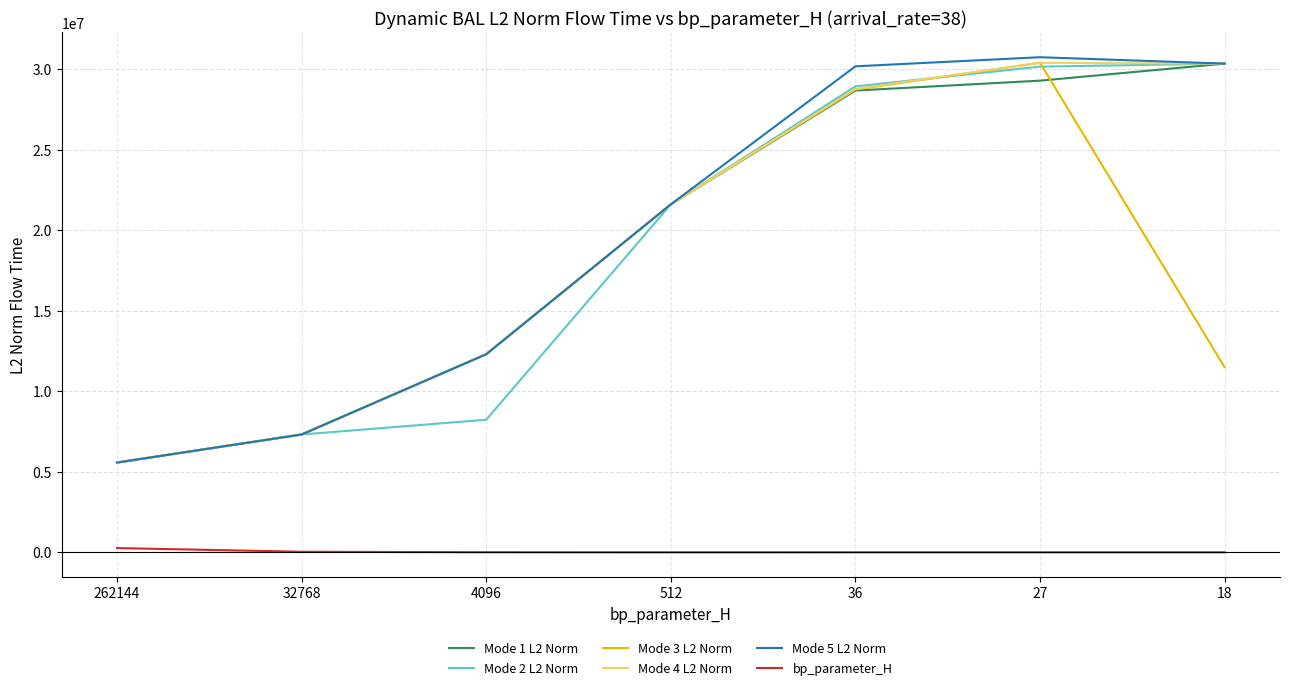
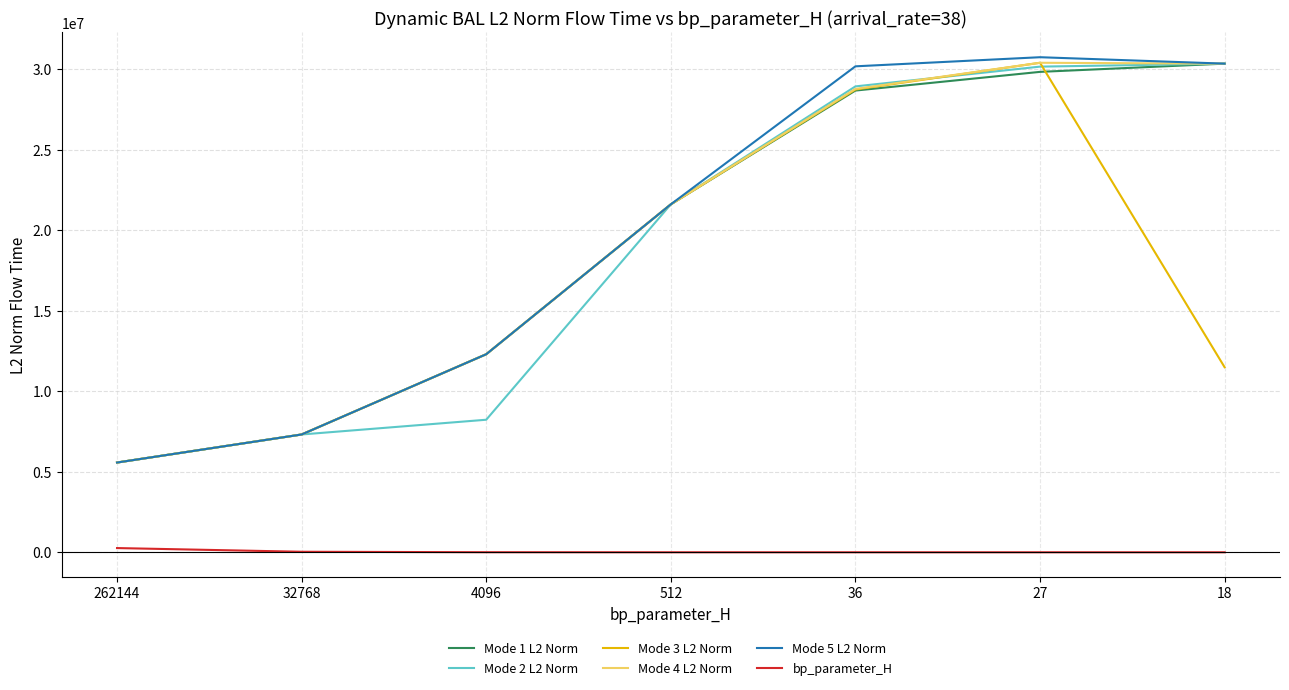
Mode 1 L2 Norm, 27: 29300000 -> 29800000
